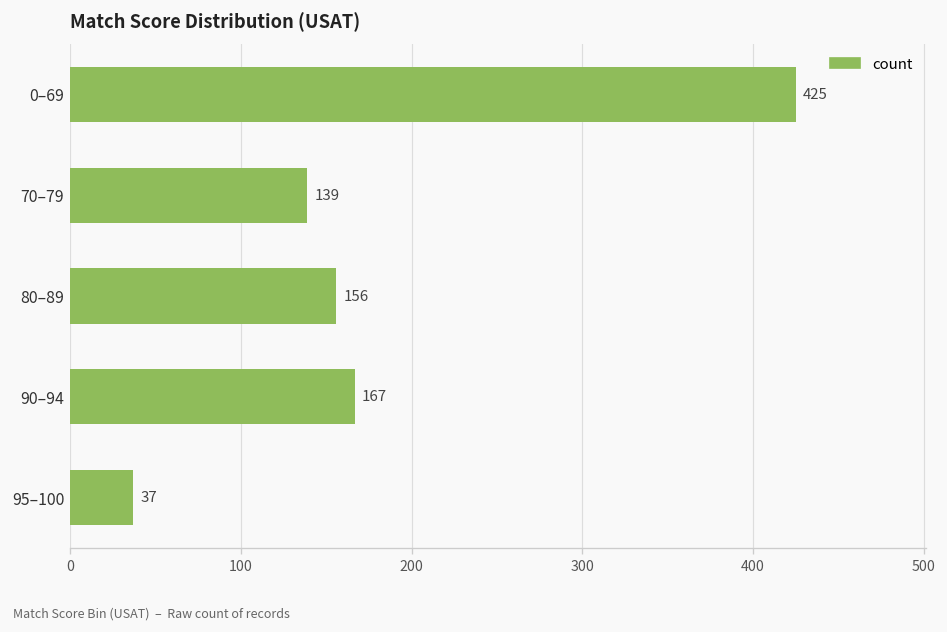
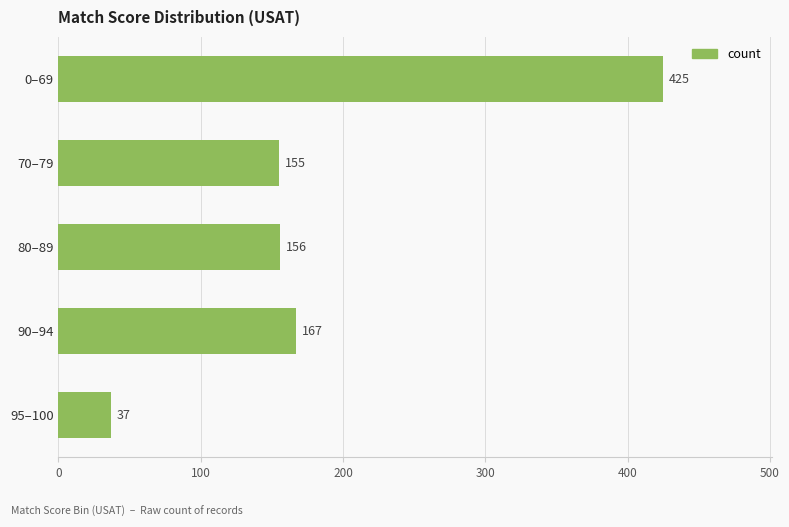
70–79: 139 -> 155
